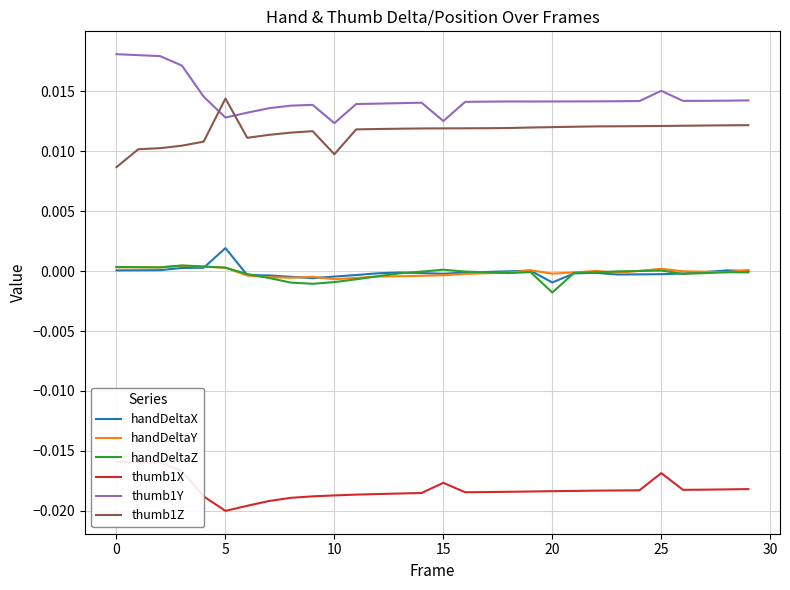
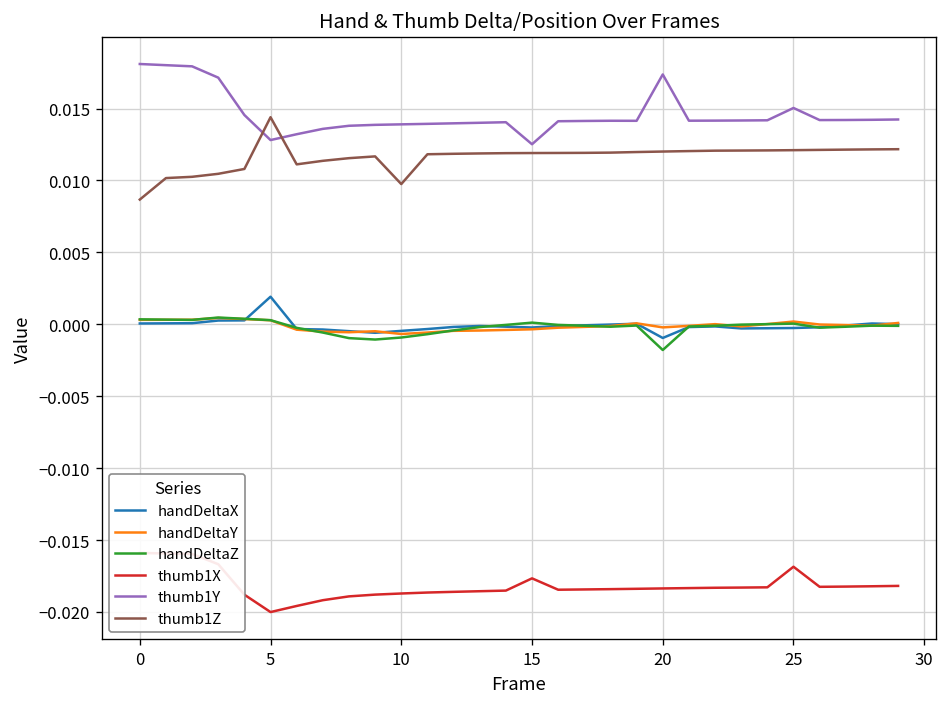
thumb1Y, 10: 0.0123 -> 0.0139
thumb1Y, 20: 0.0141 -> 0.0174
